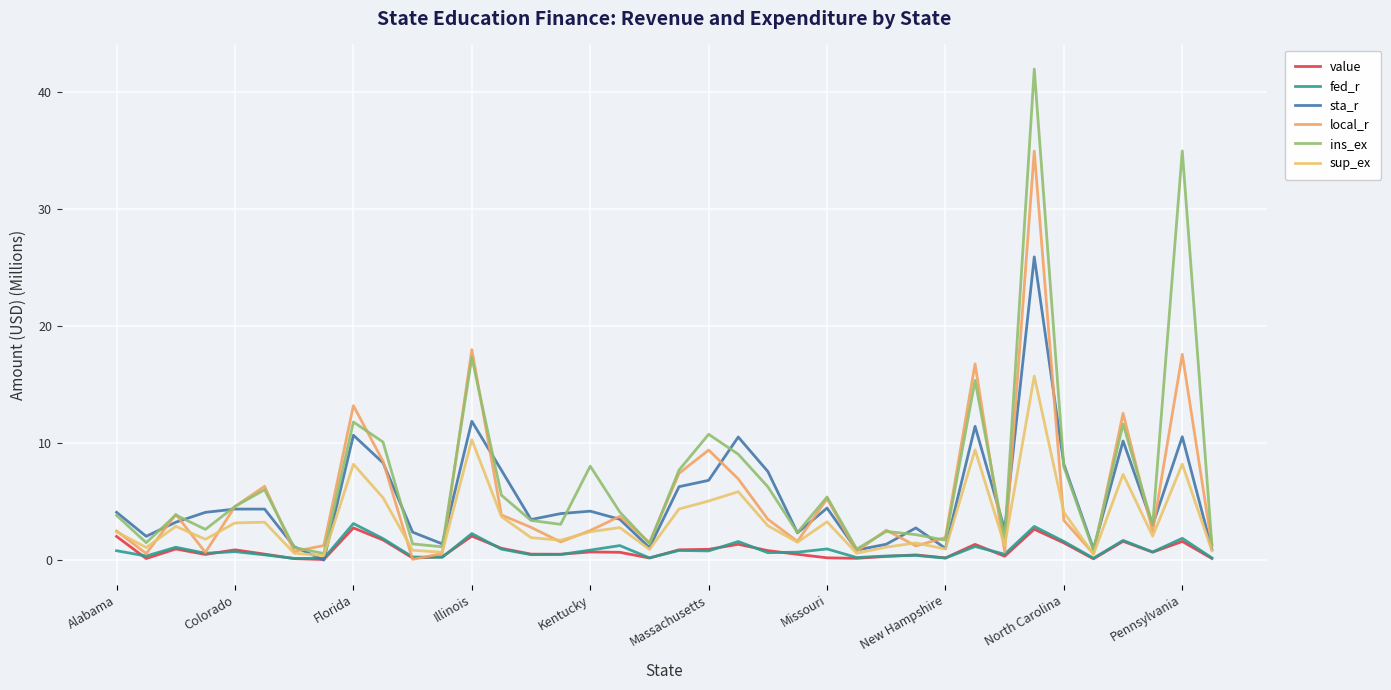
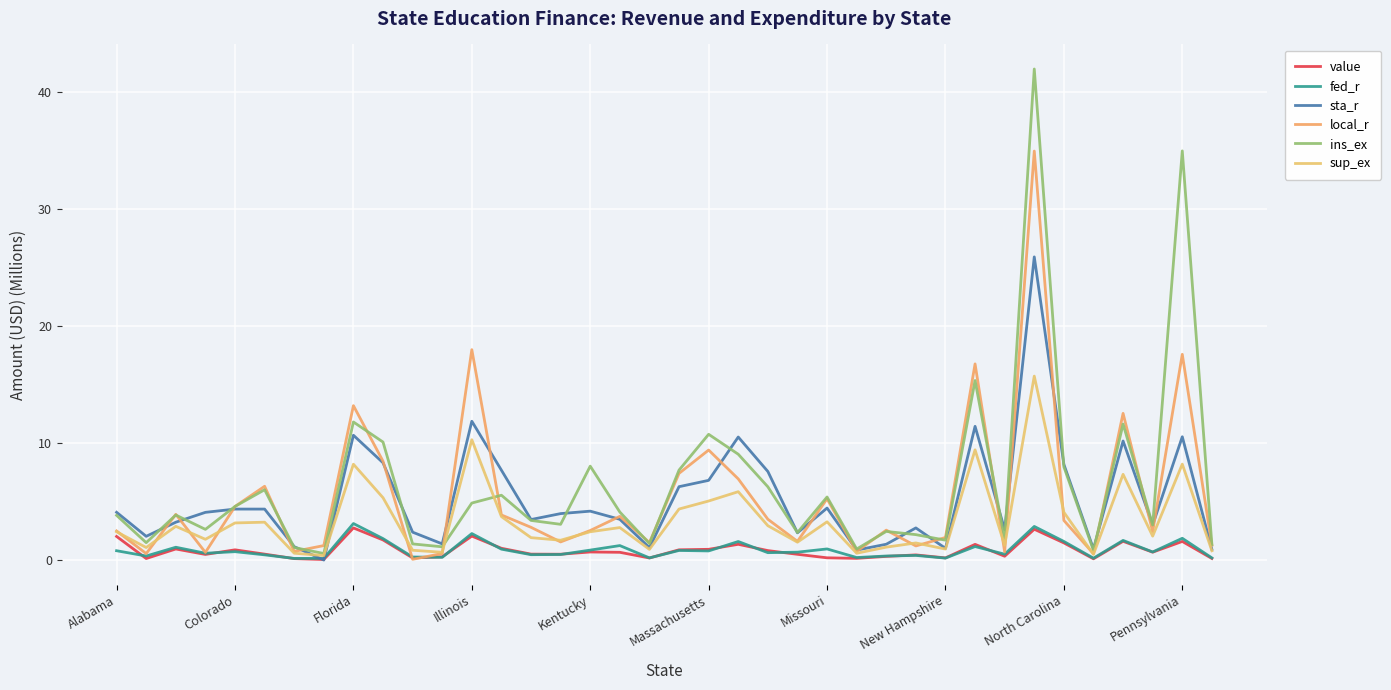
ins_ex, Illinois: 17.3 -> 4.9
